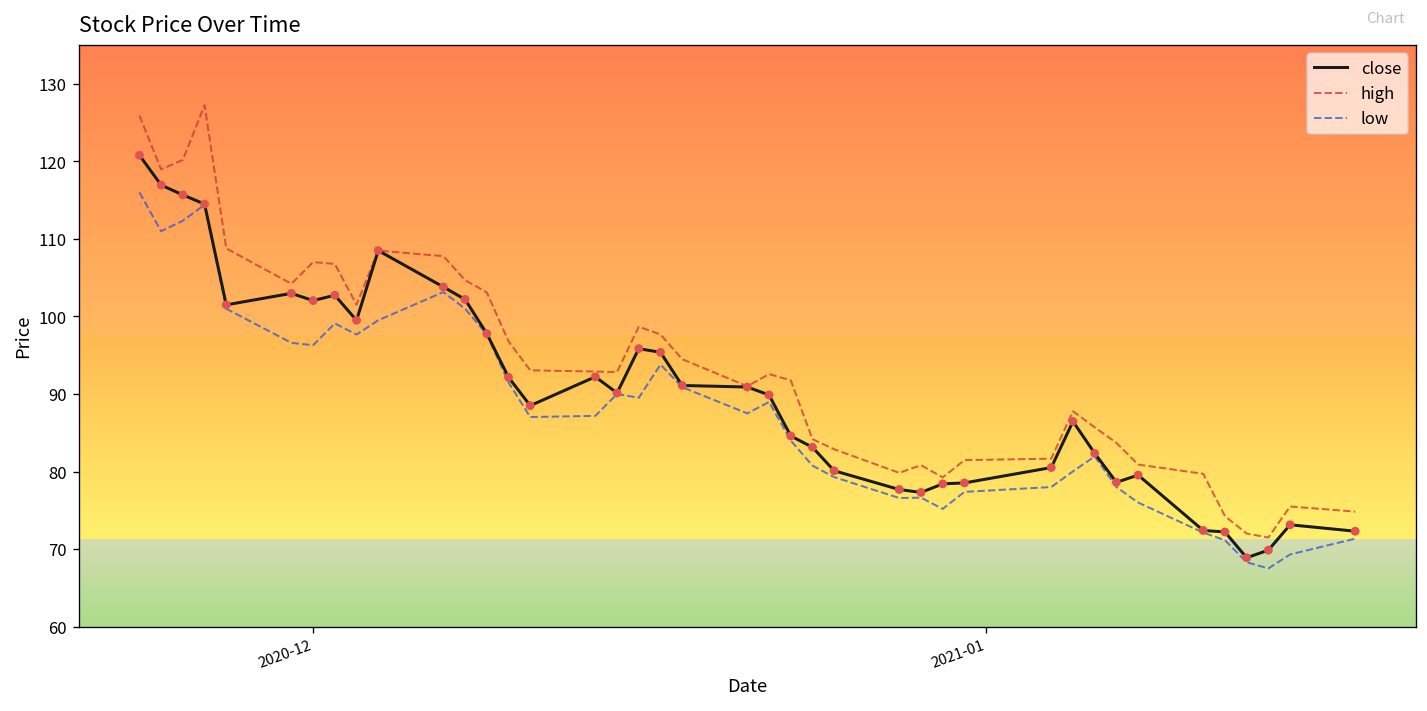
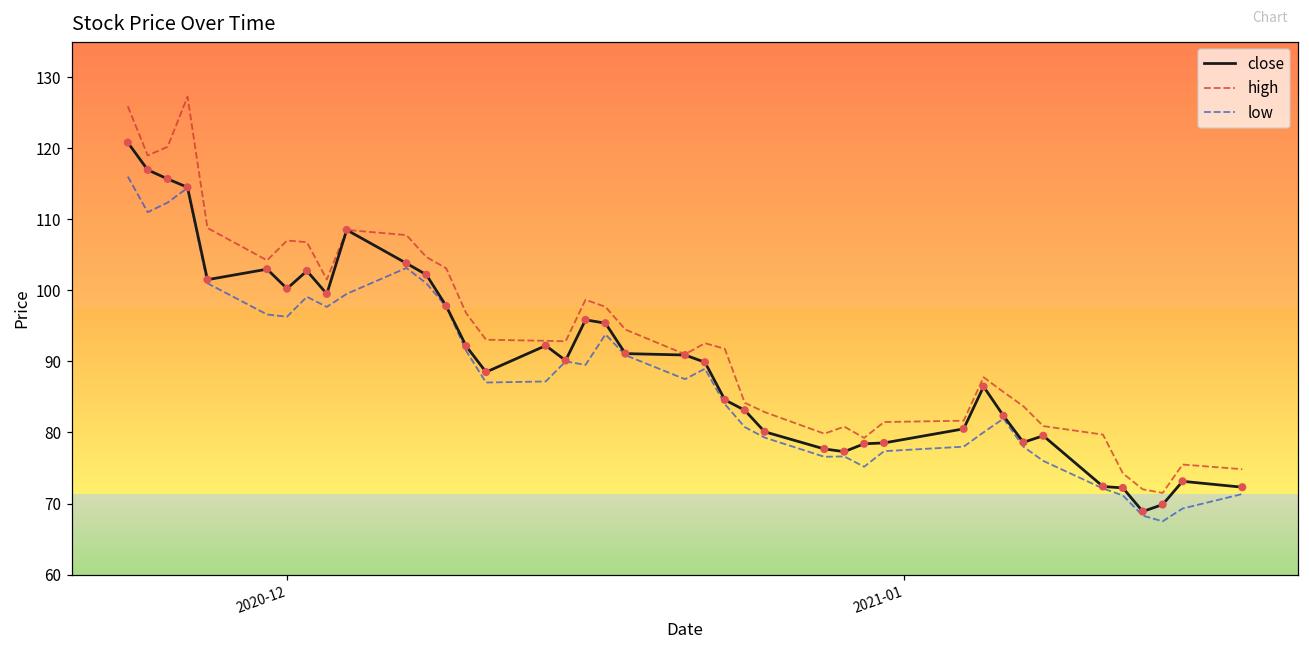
close, 2020-12: 102 -> 100
